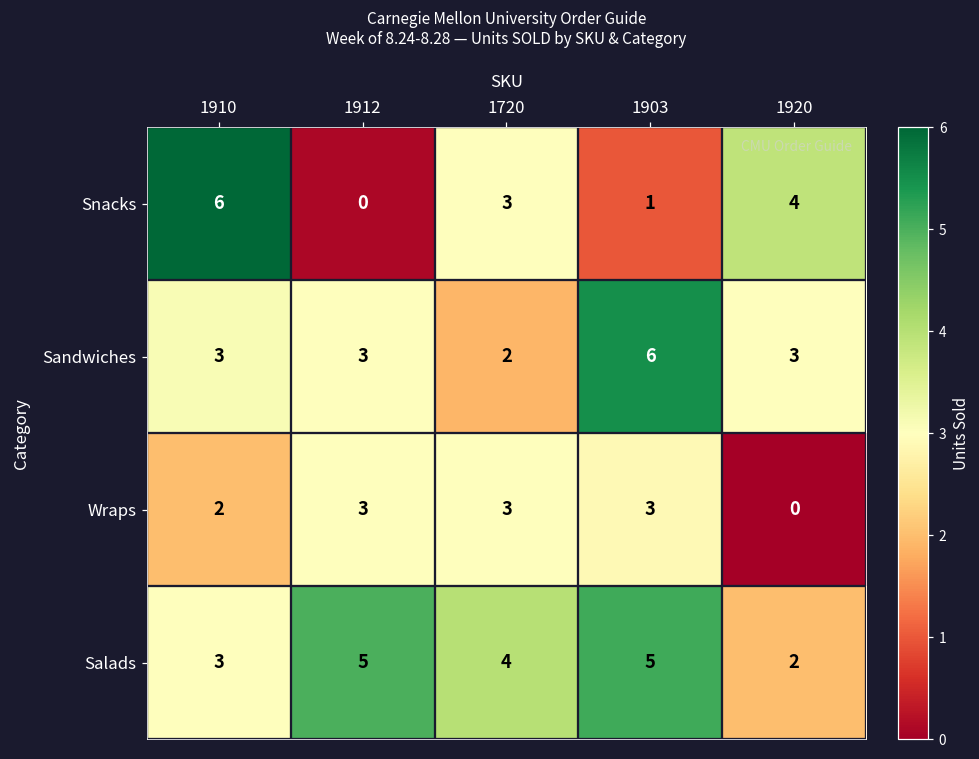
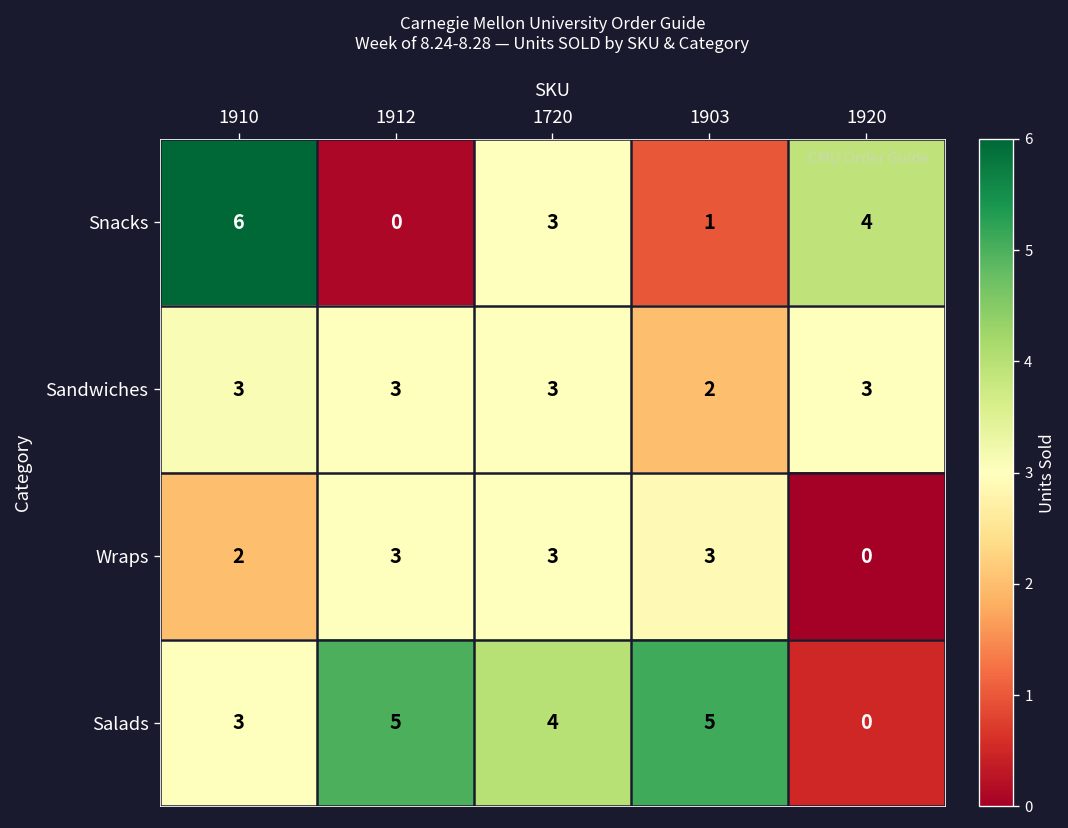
Sandwiches, 1720: 2 -> 3
Sandwiches, 1903: 6 -> 2
Salads, 1920: 2 -> 0
